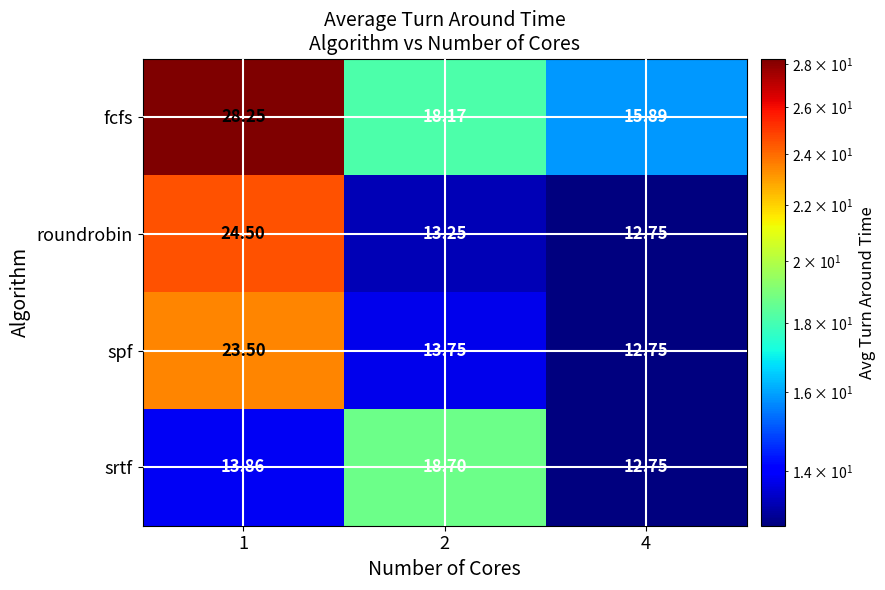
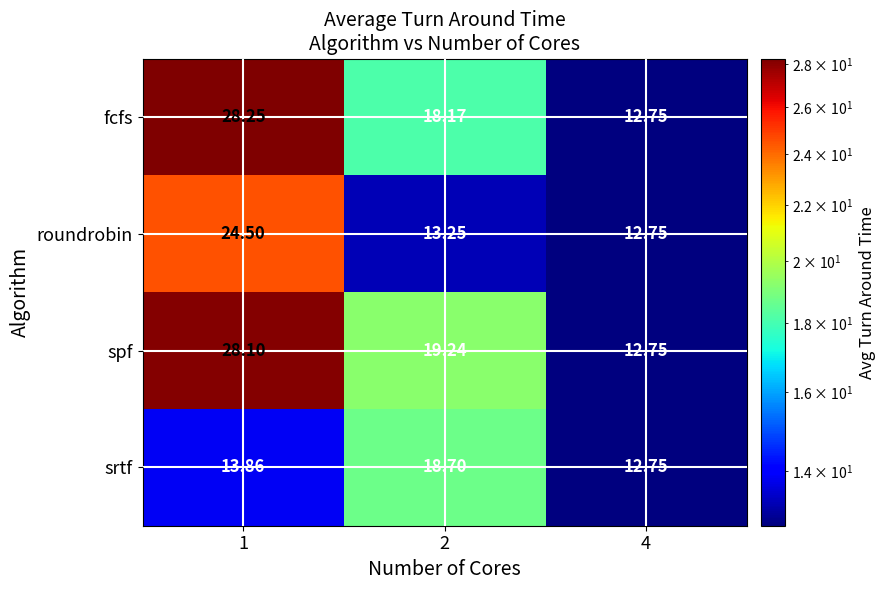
fcfs, 4: 15.89 -> 12.75
spf, 1: 23.50 -> 28.10
spf, 2: 13.75 -> 19.24
